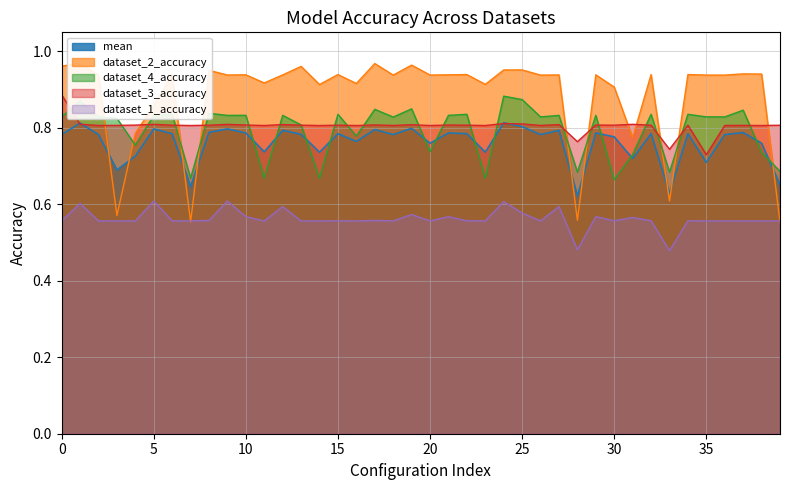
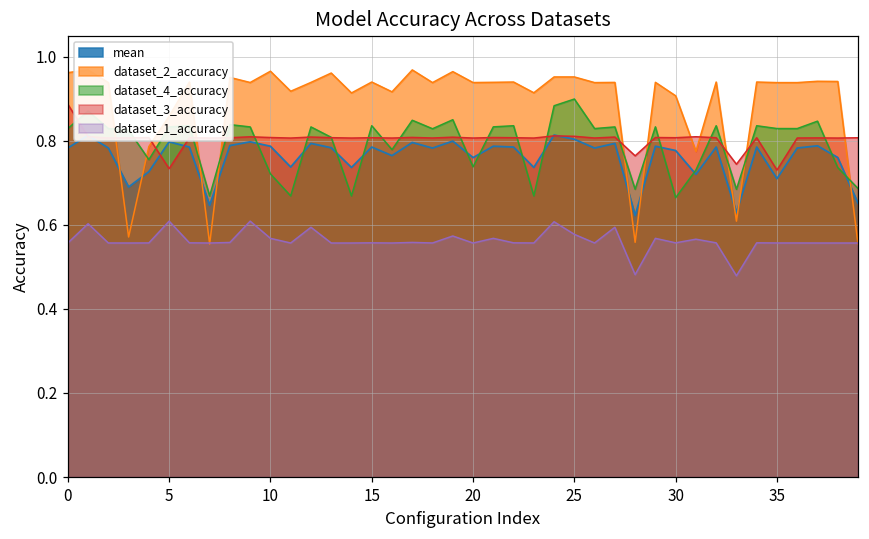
dataset_3_accuracy, 5: 0.81 -> 0.73
dataset_2_accuracy, 10: 0.94 -> 0.97
dataset_4_accuracy, 10: 0.83 -> 0.72
dataset_4_accuracy, 25: 0.87 -> 0.90
